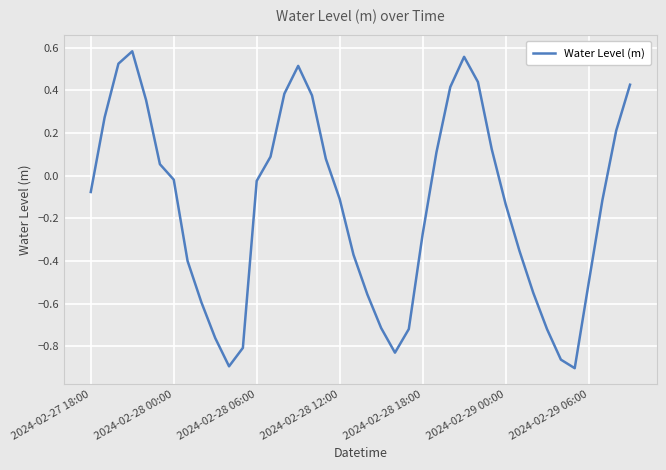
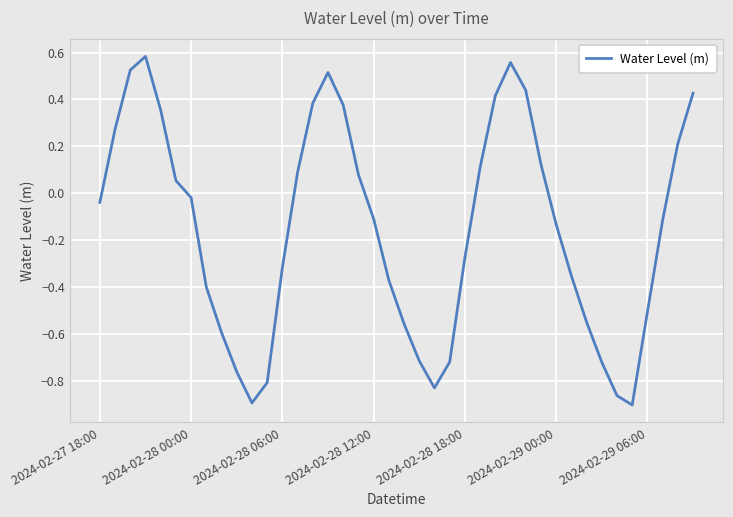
2024-02-27 18:00: -0.08 -> -0.04
2024-02-28 06:00: -0.02 -> -0.32
